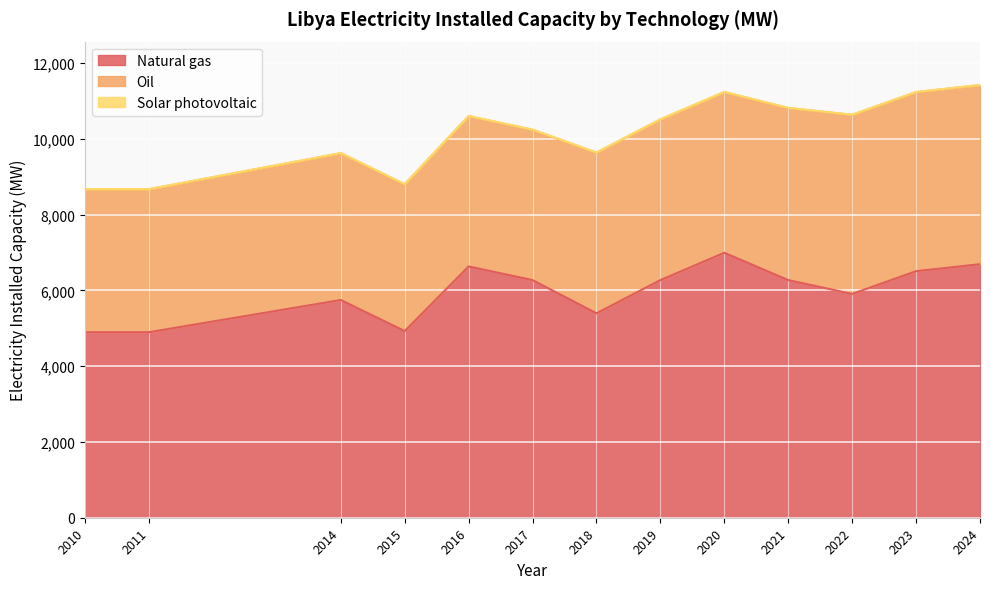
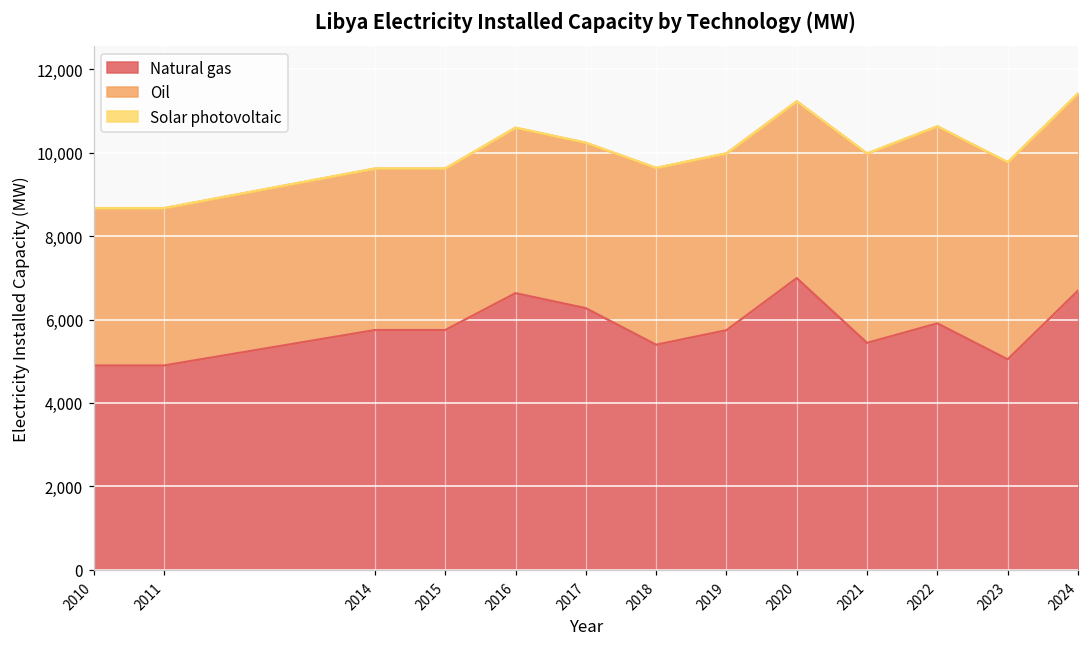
Natural gas, 2015: 4,900 -> 5,700
Natural gas, 2019: 6,300 -> 5,700
Natural gas, 2021: 6,300 -> 5,400
Natural gas, 2023: 6,500 -> 5,000
